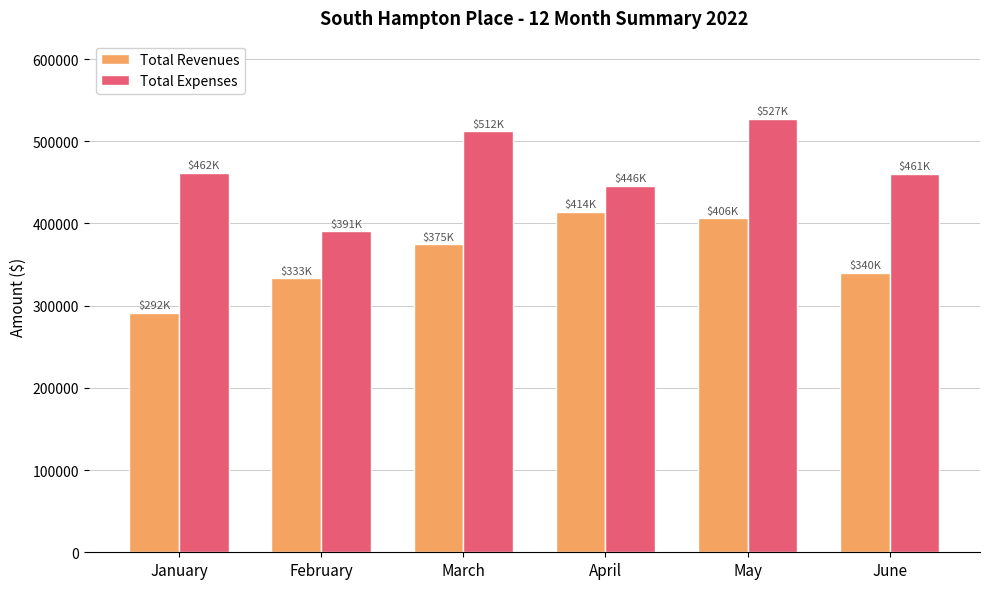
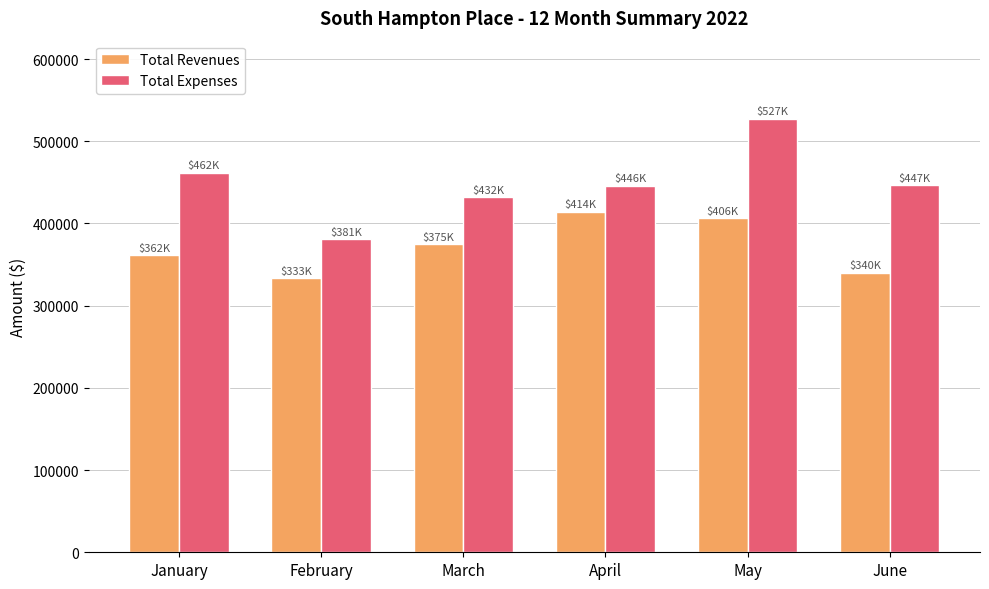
Total Revenues, January: $292K -> $362K
Total Expenses, February: $391K -> $381K
Total Expenses, March: $512K -> $432K
Total Expenses, June: $461K -> $447K
